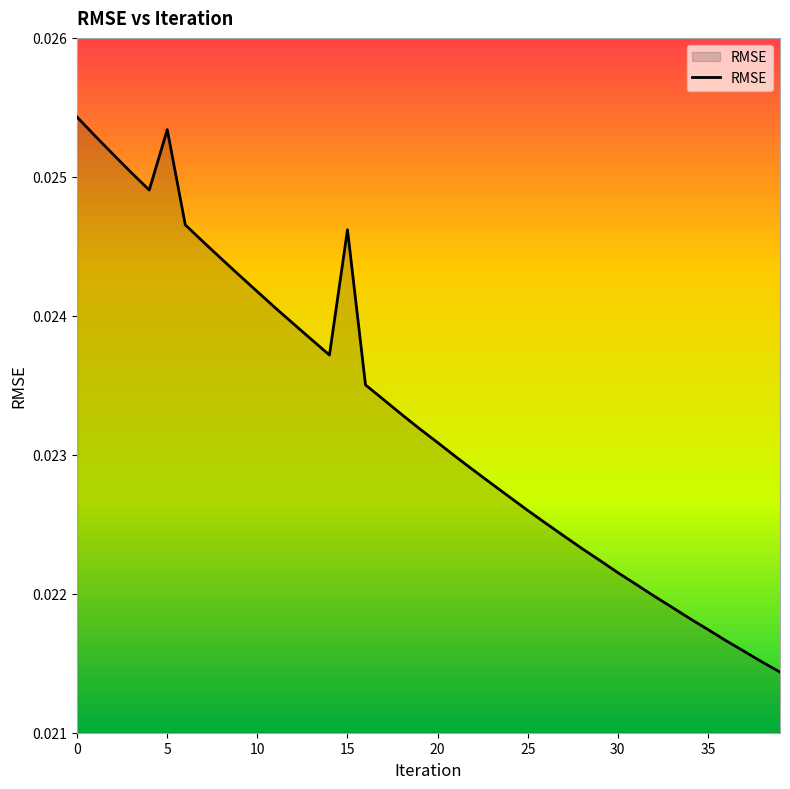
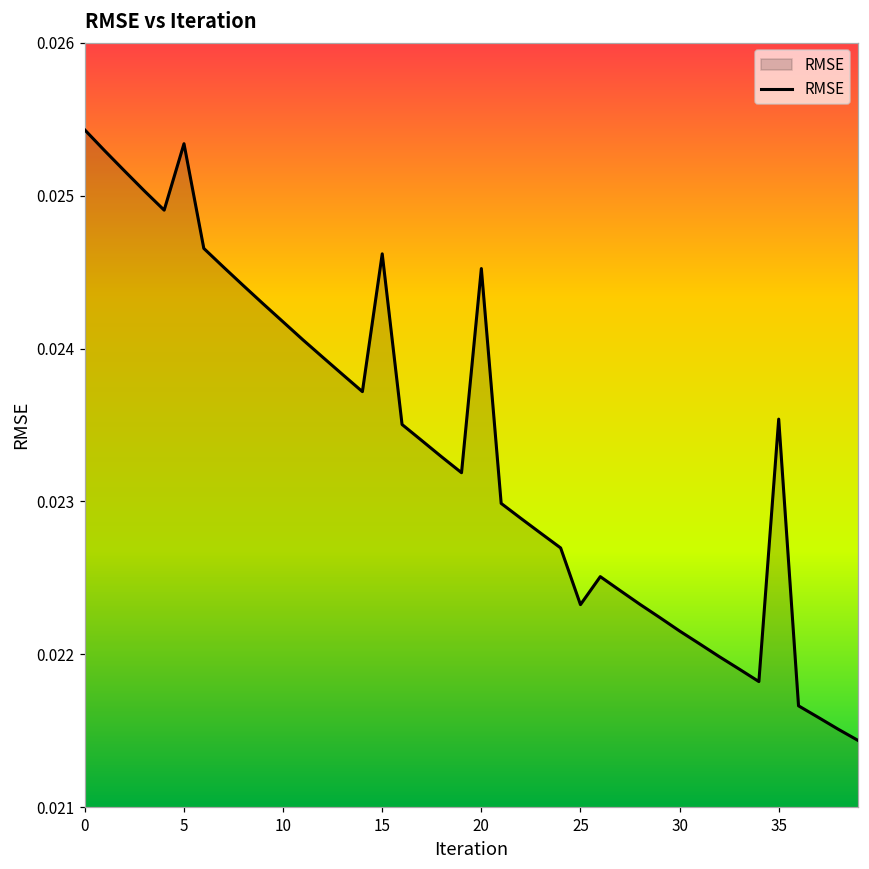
20: 0.02309 -> 0.02452
25: 0.02260 -> 0.02232
35: 0.02174 -> 0.02354
